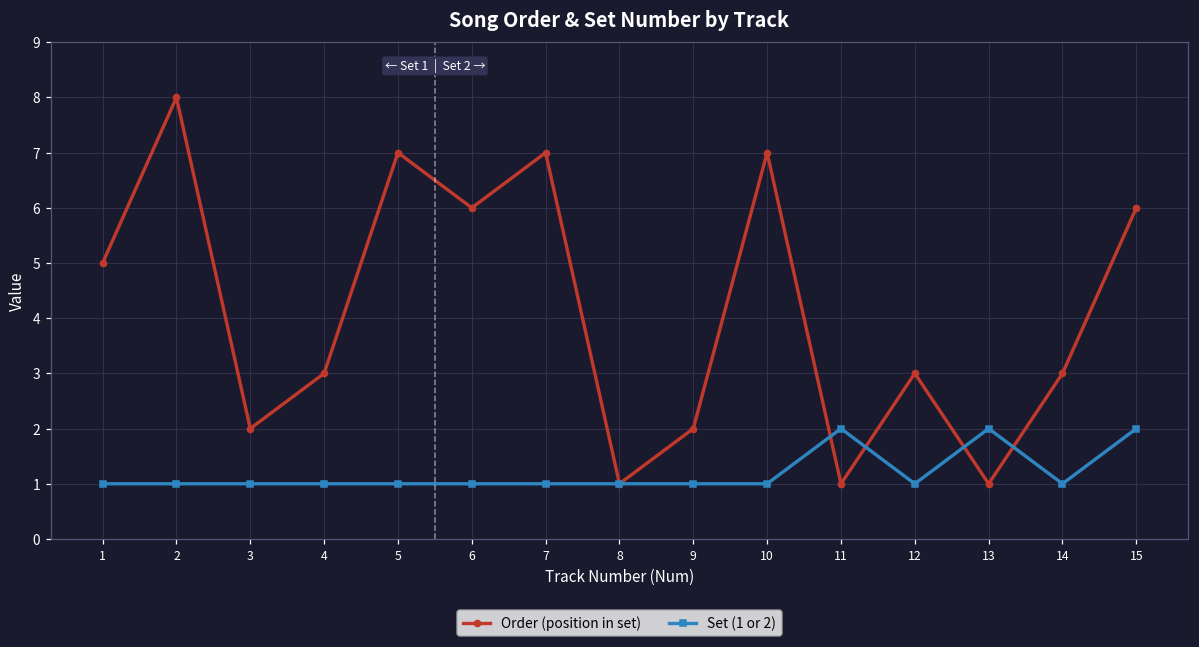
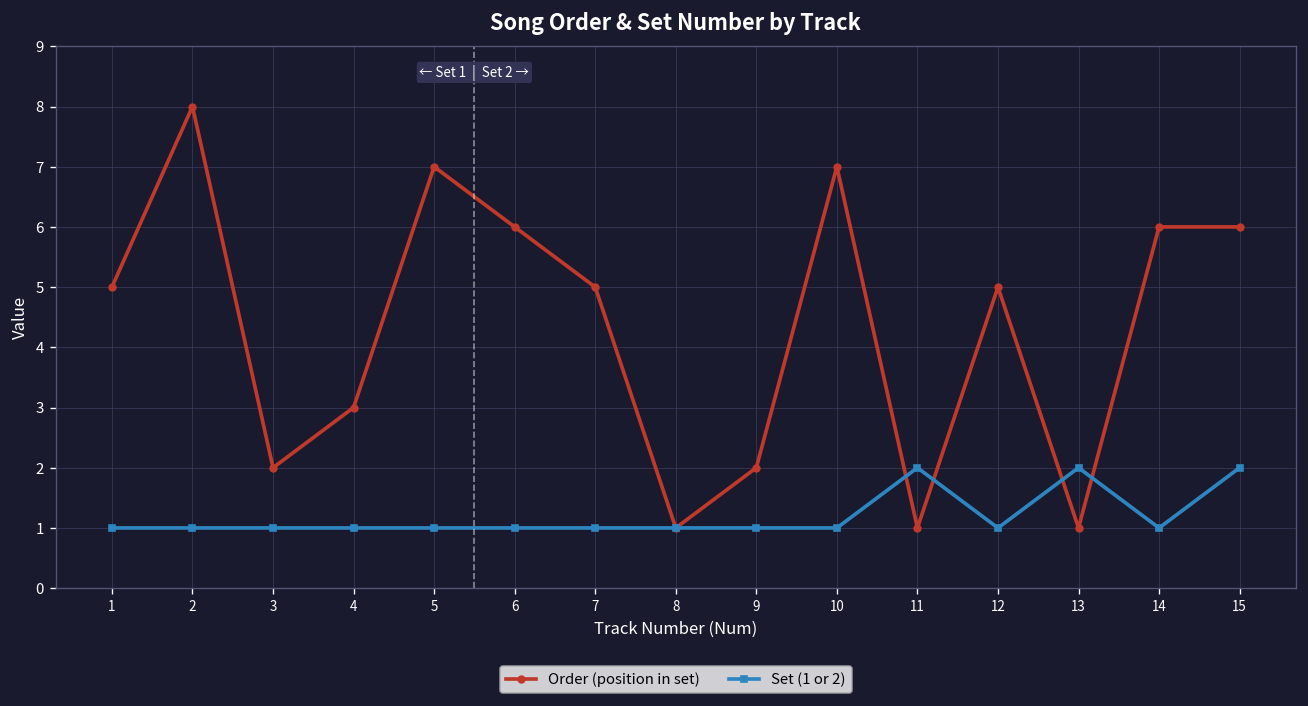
Order (position in set), 7: 7 -> 5
Order (position in set), 12: 3 -> 5
Order (position in set), 14: 3 -> 6
